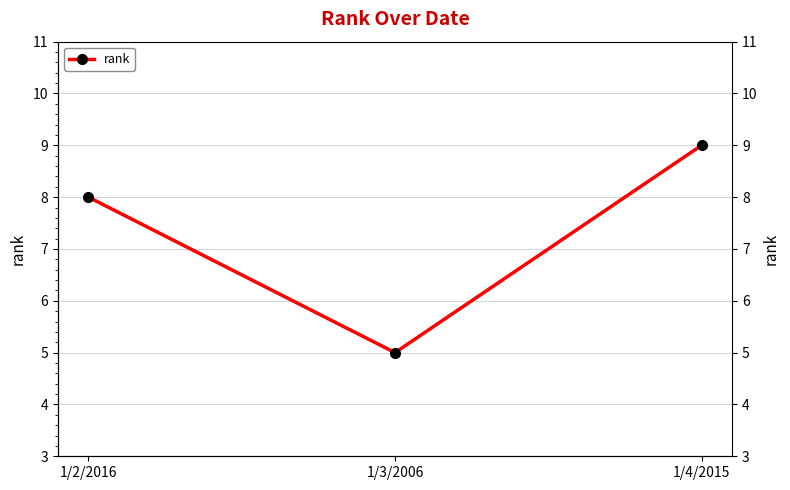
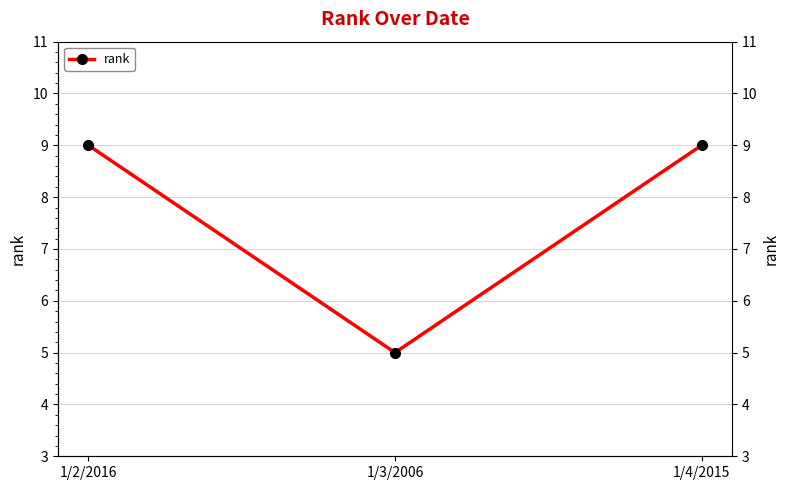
1/2/2016: 8 -> 9
